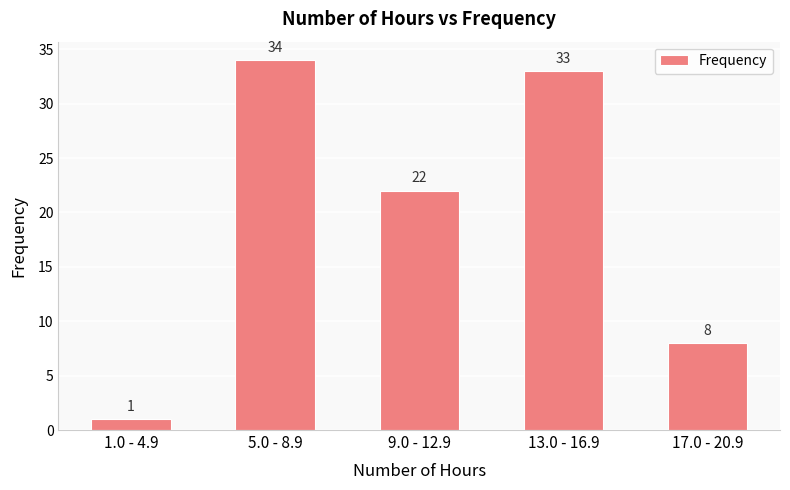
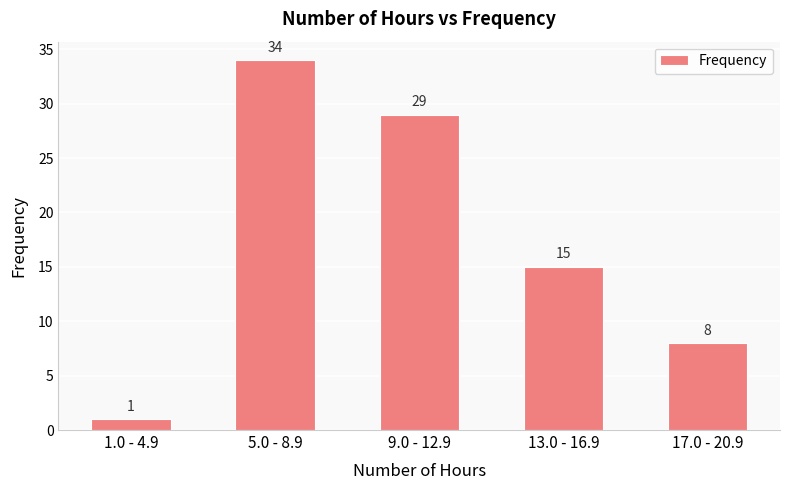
9.0 - 12.9: 22 -> 29
13.0 - 16.9: 33 -> 15
